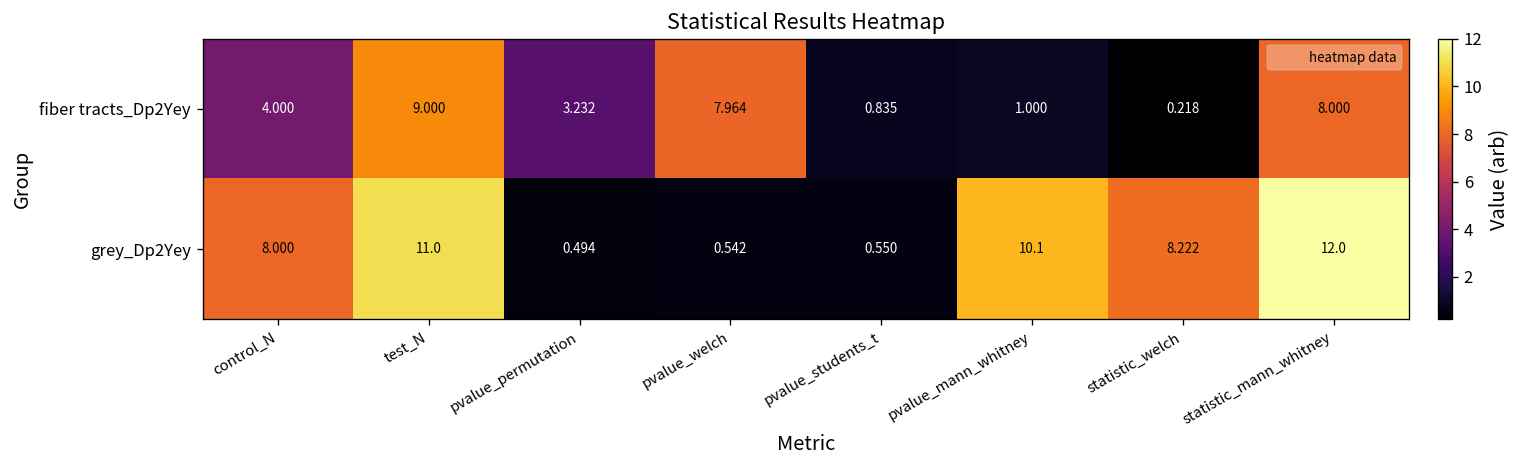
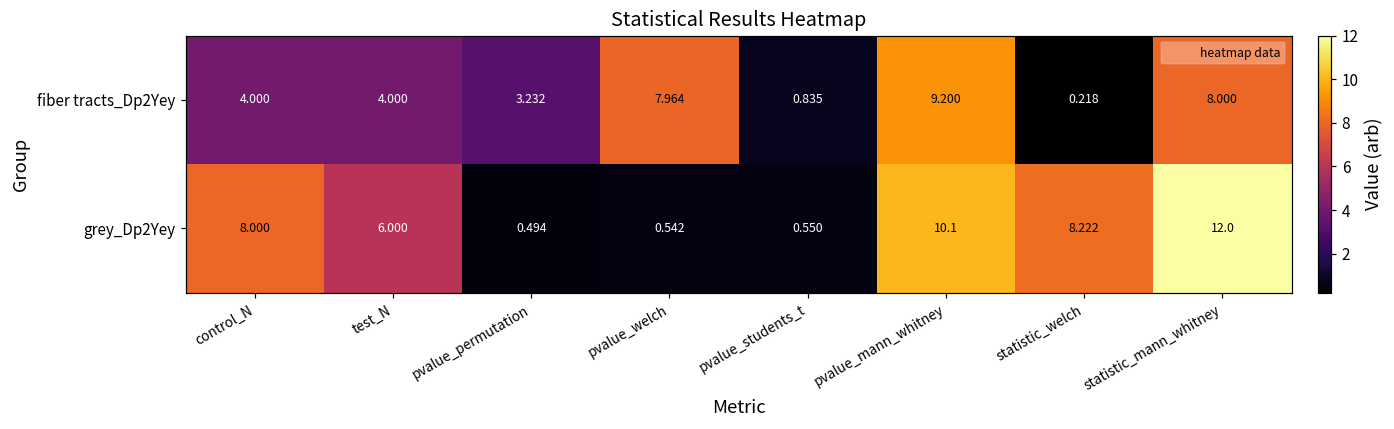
fiber tracts_Dp2Yey, test_N: 9.000 -> 4.000
fiber tracts_Dp2Yey, pvalue_mann_whitney: 1.000 -> 9.200
grey_Dp2Yey, test_N: 11.0 -> 6.000
